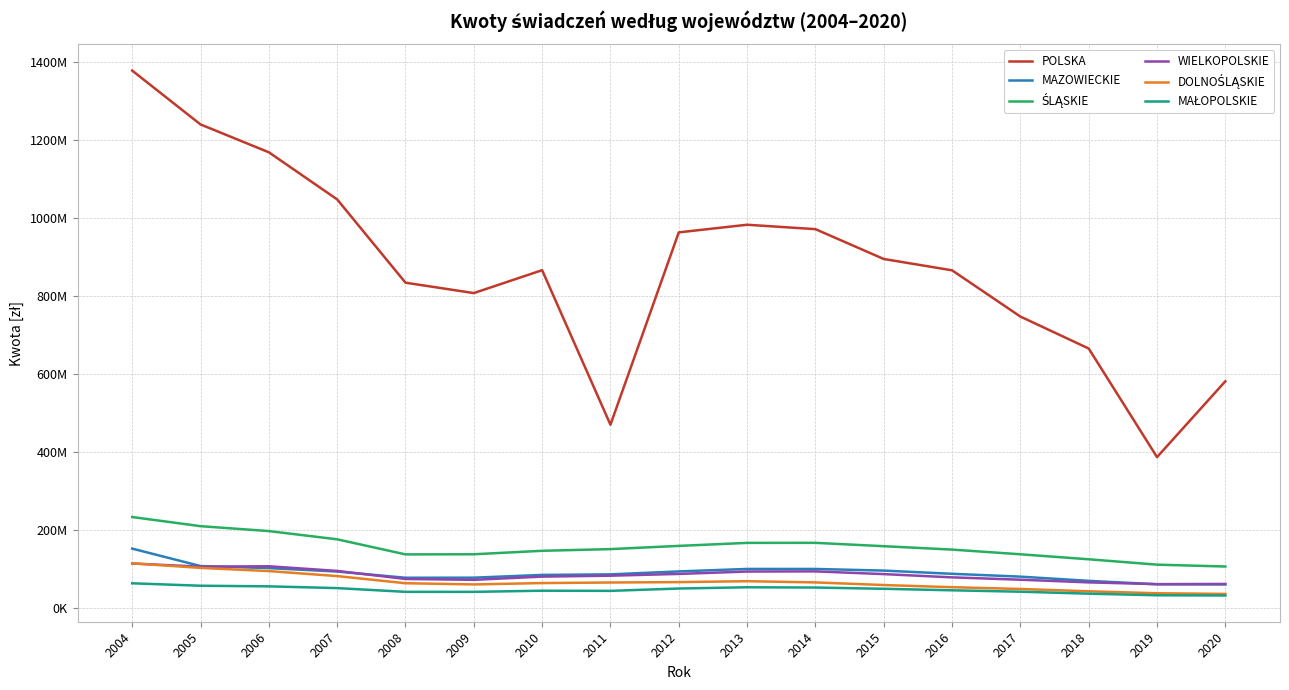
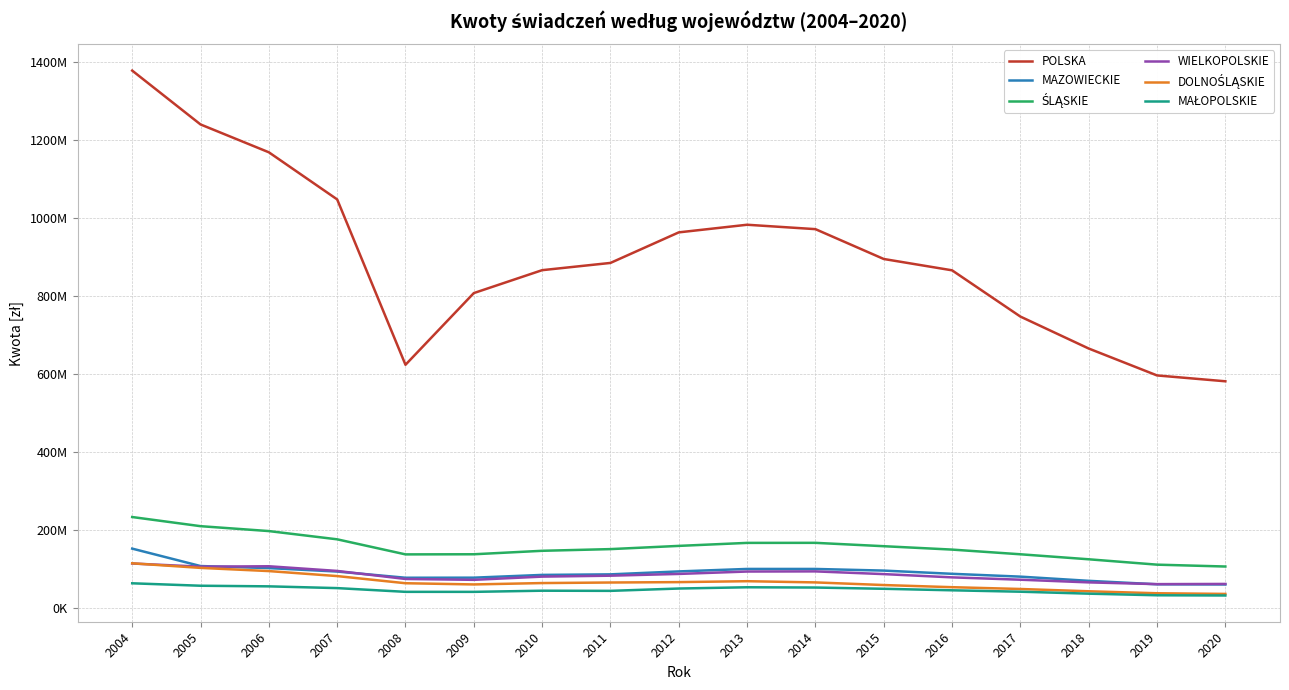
POLSKA, 2008: 830000000 -> 620000000
POLSKA, 2011: 470000000 -> 880000000
POLSKA, 2019: 390000000 -> 600000000
